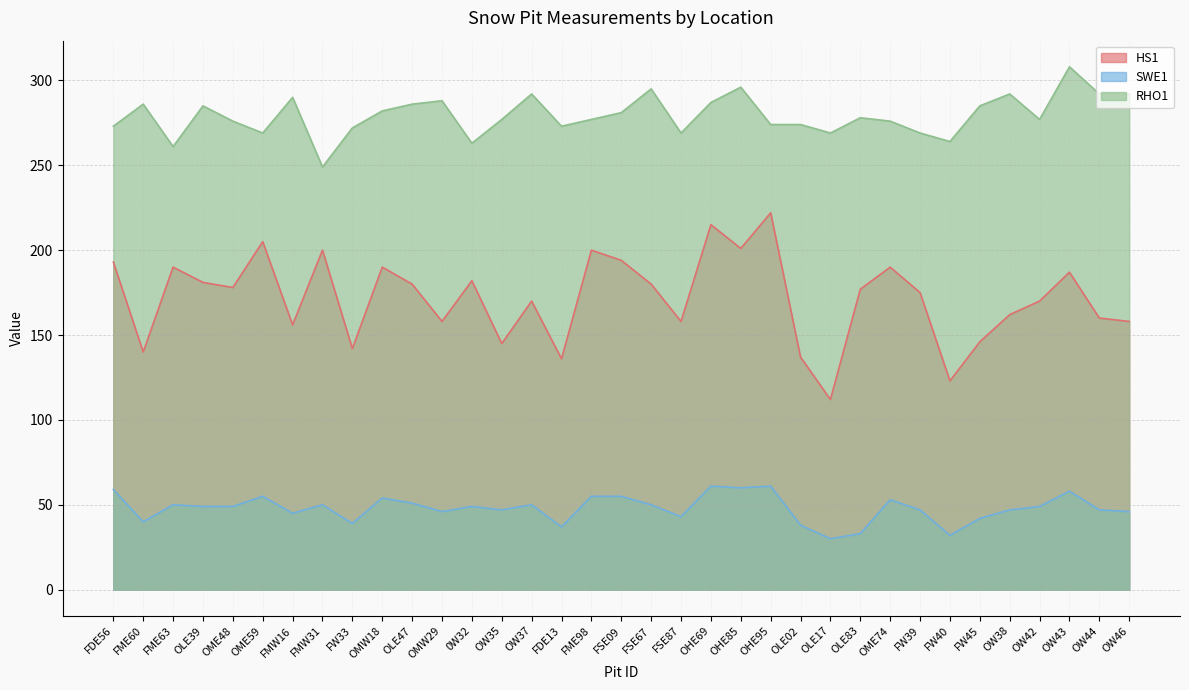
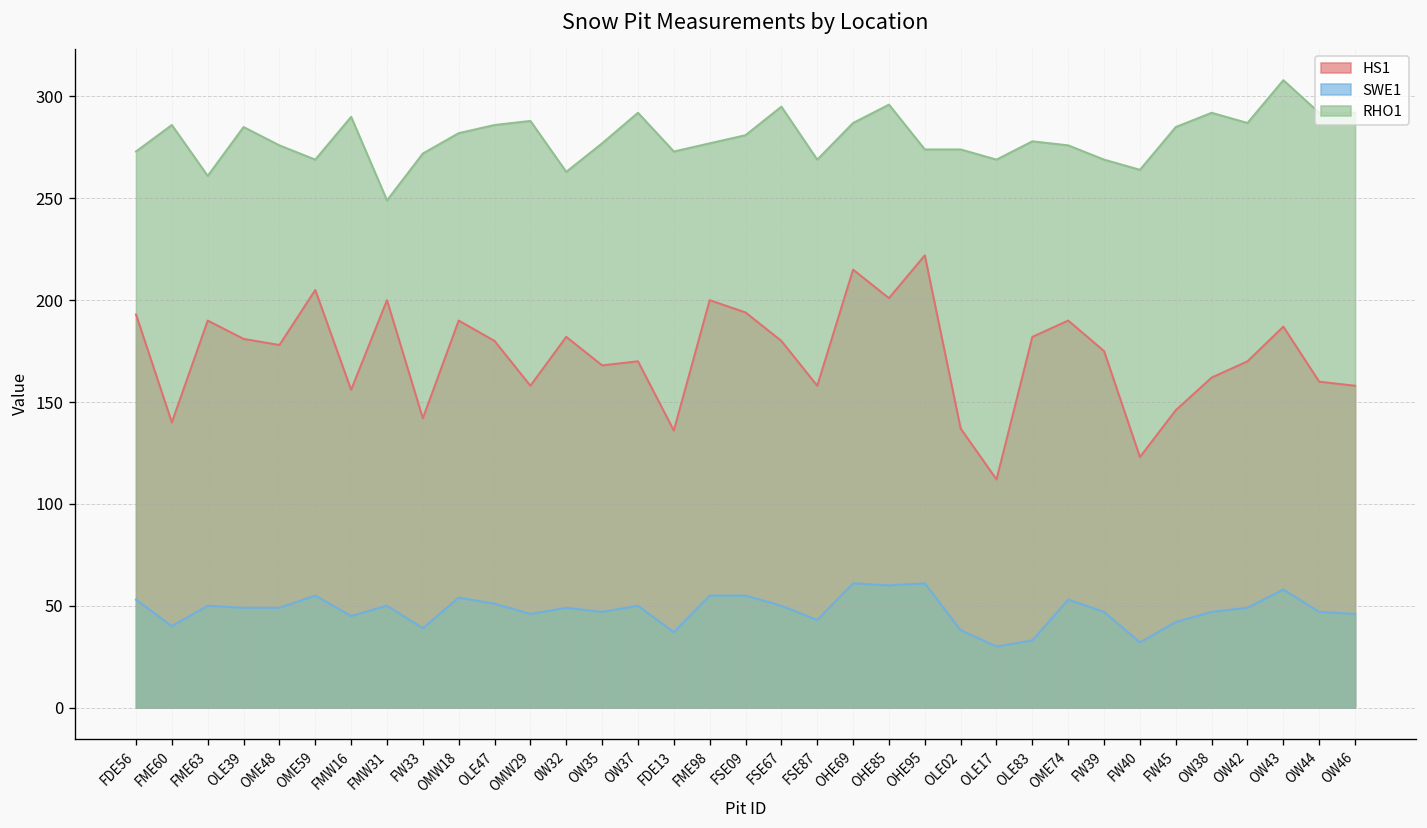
SWE1, FDE56: 59 -> 53
HS1, OW35: 145 -> 168
HS1, OLE83: 177 -> 182
RHO1, OW42: 277 -> 287
